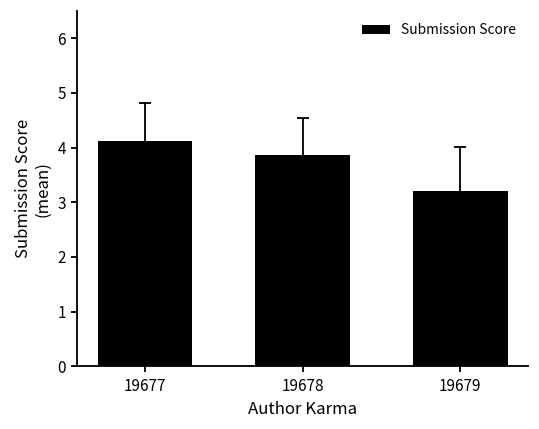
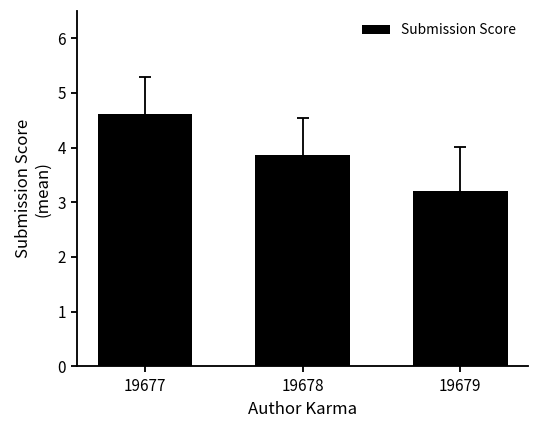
Submission Score, 19677: 4.1 -> 4.6
